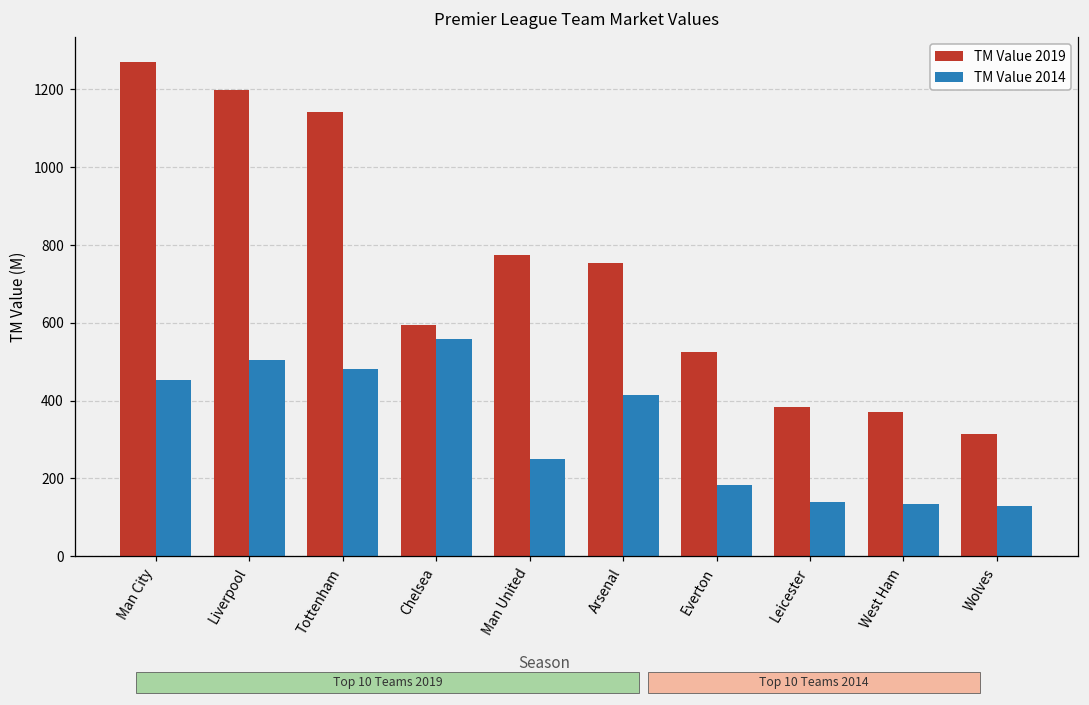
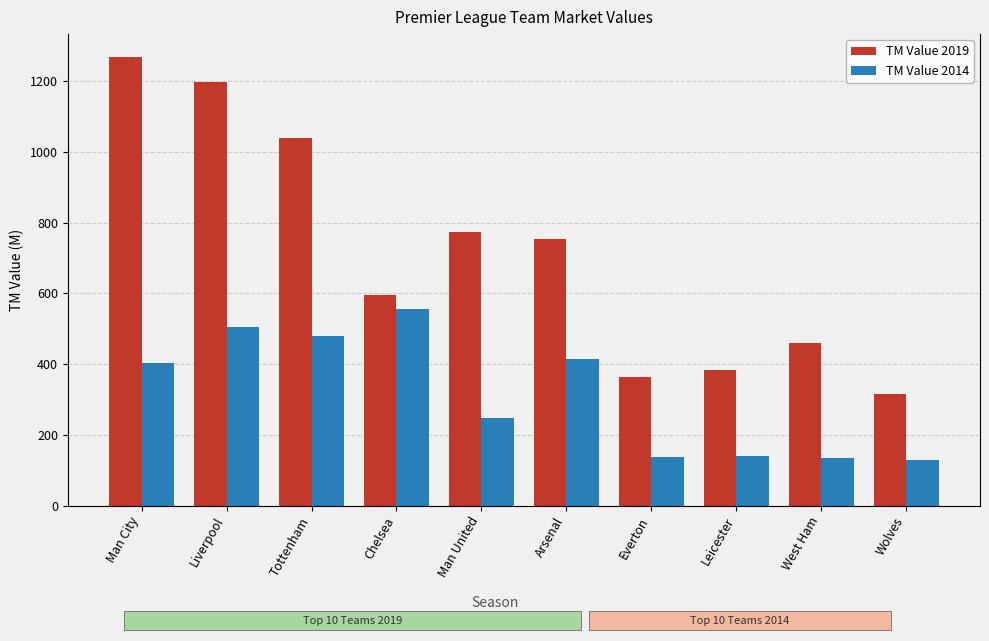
TM Value 2014, Man City: 450 -> 400
TM Value 2019, Tottenham: 1140 -> 1040
TM Value 2019, Everton: 530 -> 370
TM Value 2014, Everton: 180 -> 140
TM Value 2019, West Ham: 370 -> 460
